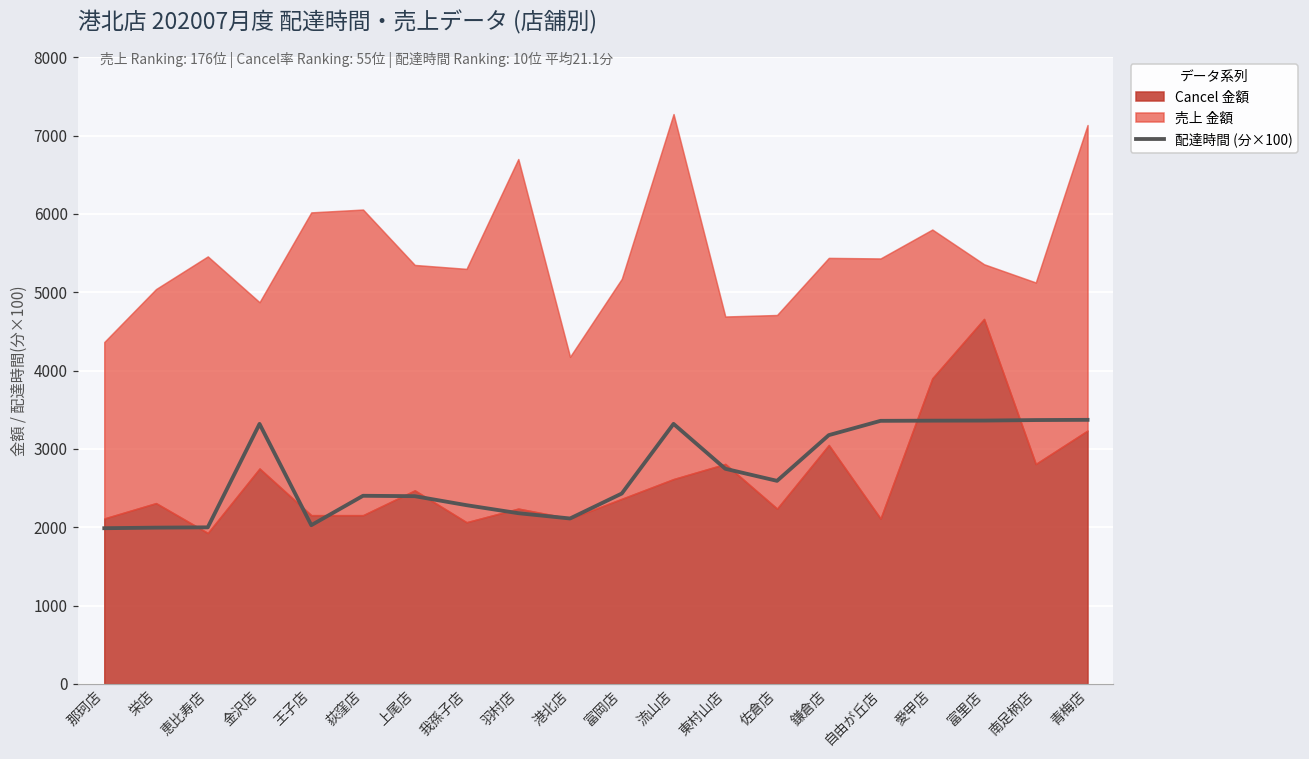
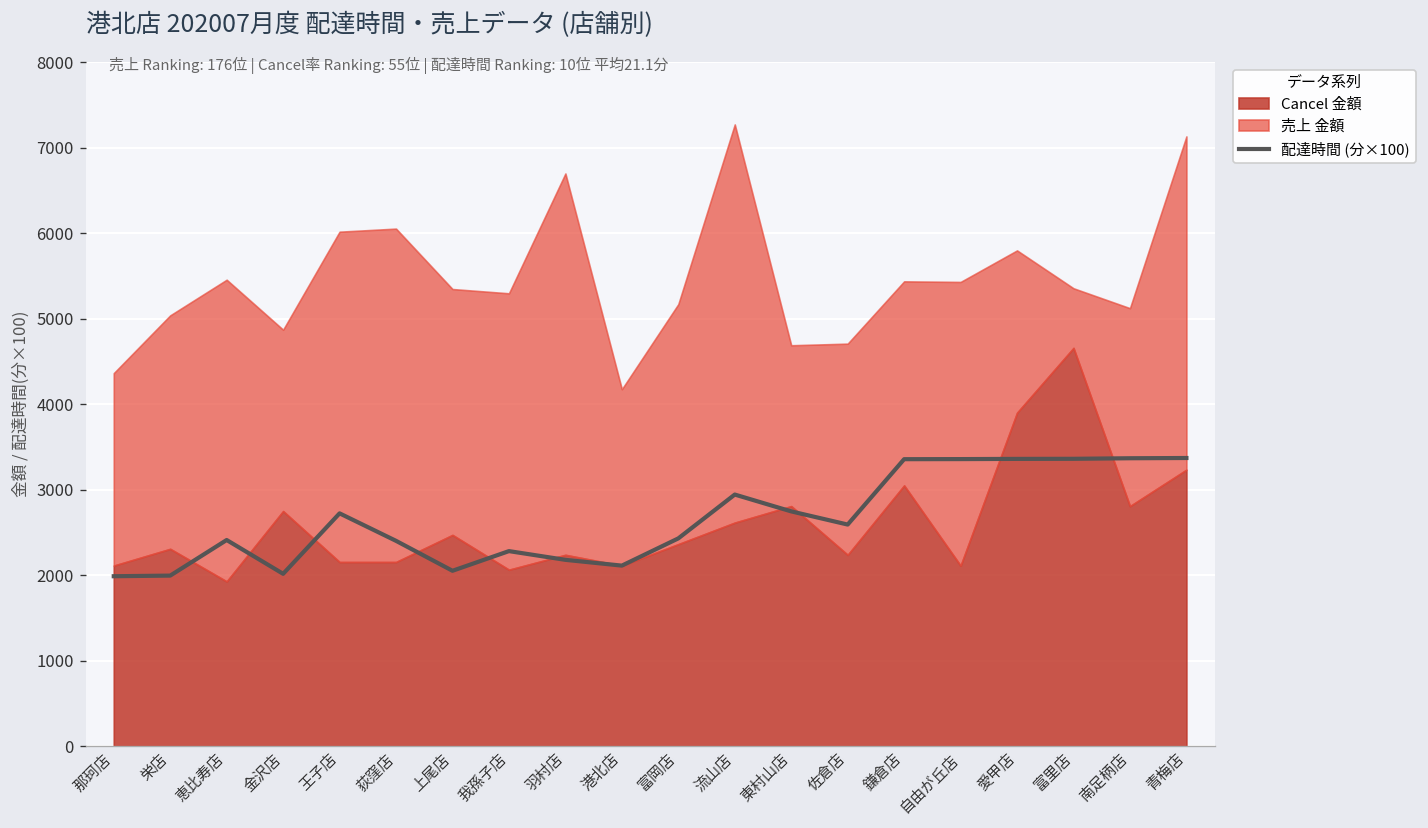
配達時間 (分×100), 恵比寿店: 2000 -> 2400
配達時間 (分×100), 金沢店: 3300 -> 2000
配達時間 (分×100), 王子店: 2000 -> 2700
配達時間 (分×100), 上尾店: 2400 -> 2100
配達時間 (分×100), 流山店: 3300 -> 2900
配達時間 (分×100), 鎌倉店: 3200 -> 3400
